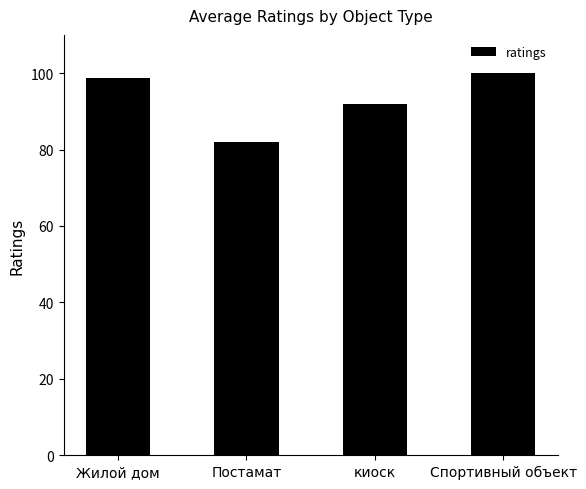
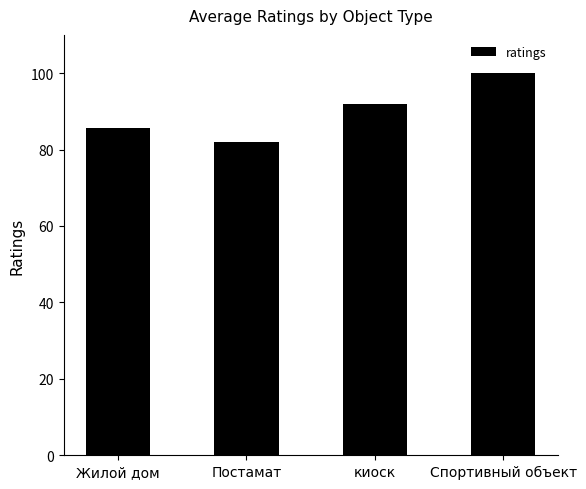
Жилой дом: 99 -> 86
